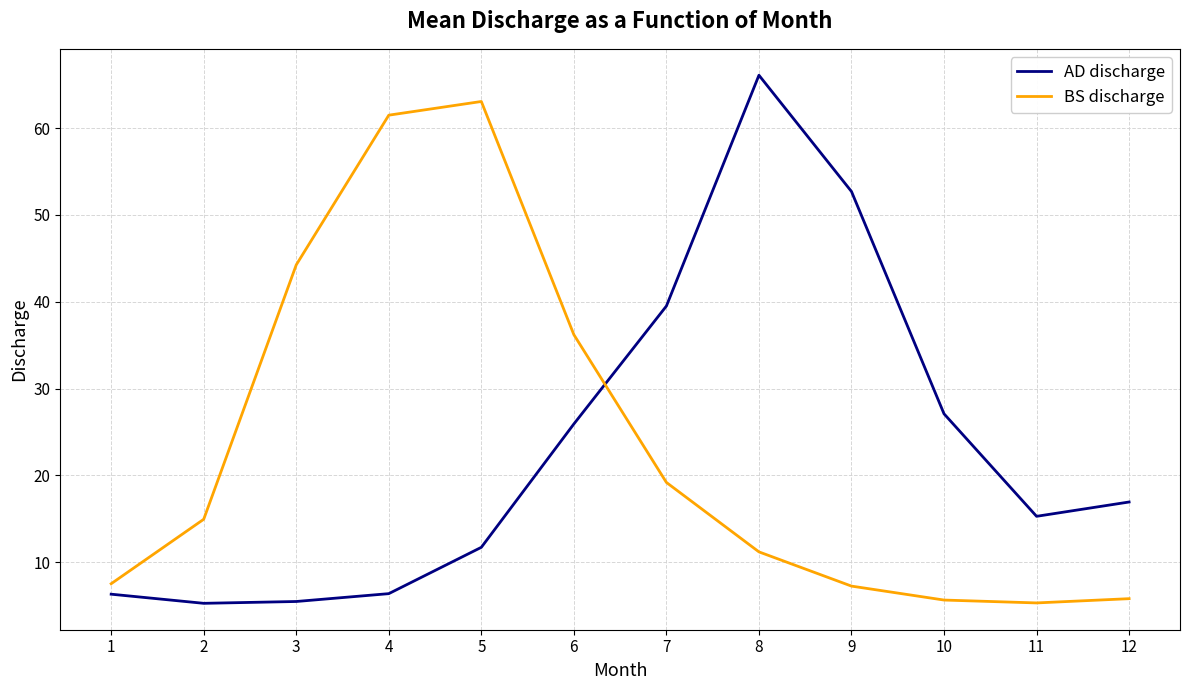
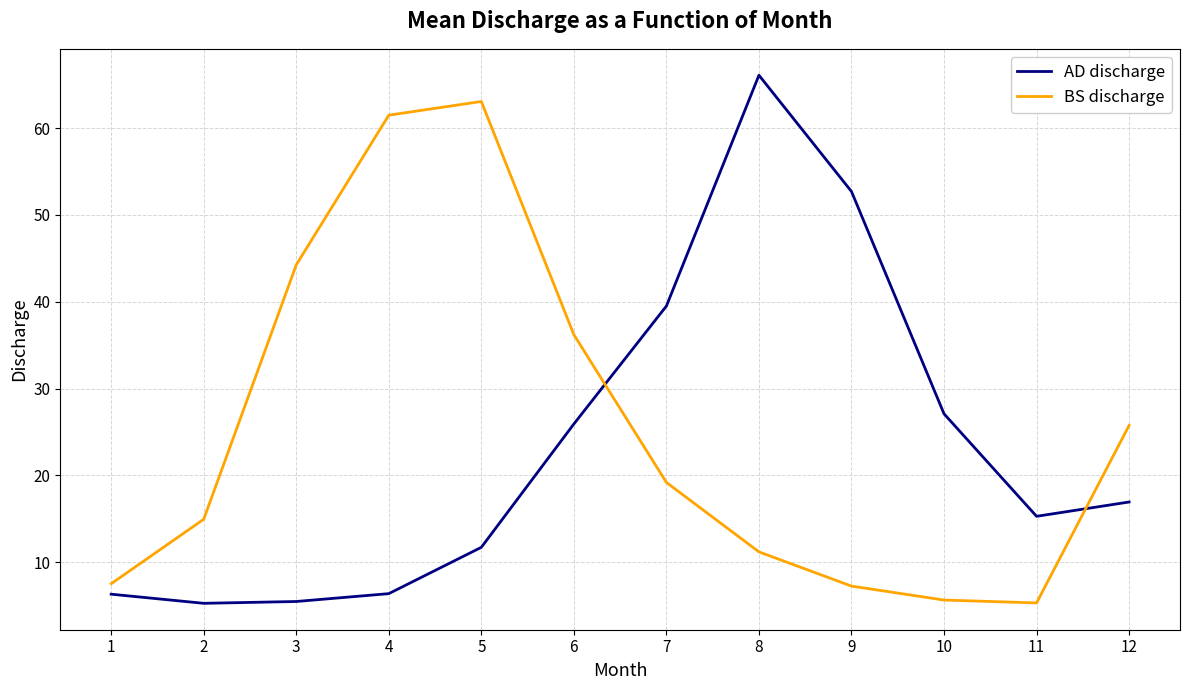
BS discharge, 12: 6 -> 26
